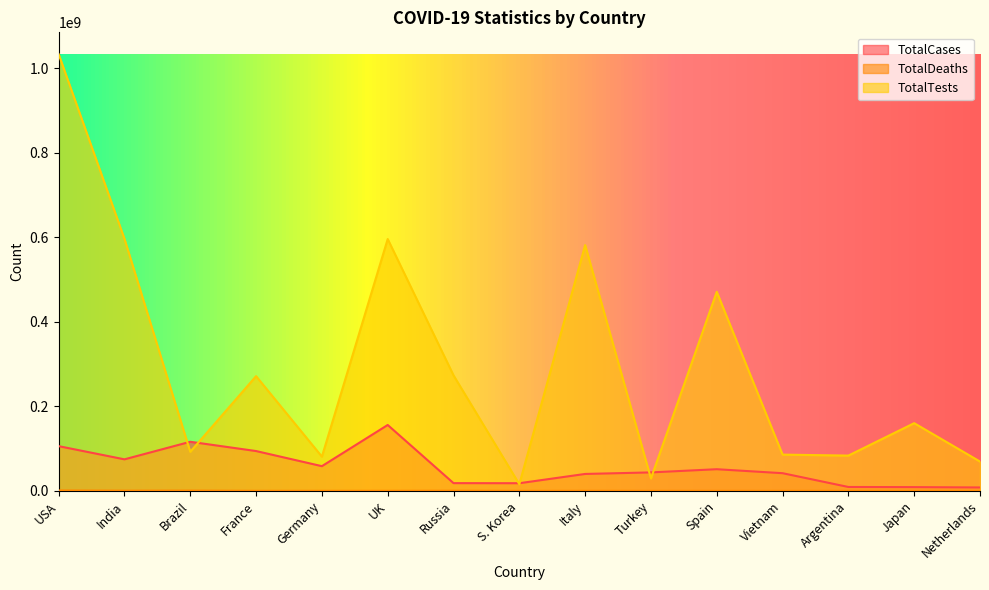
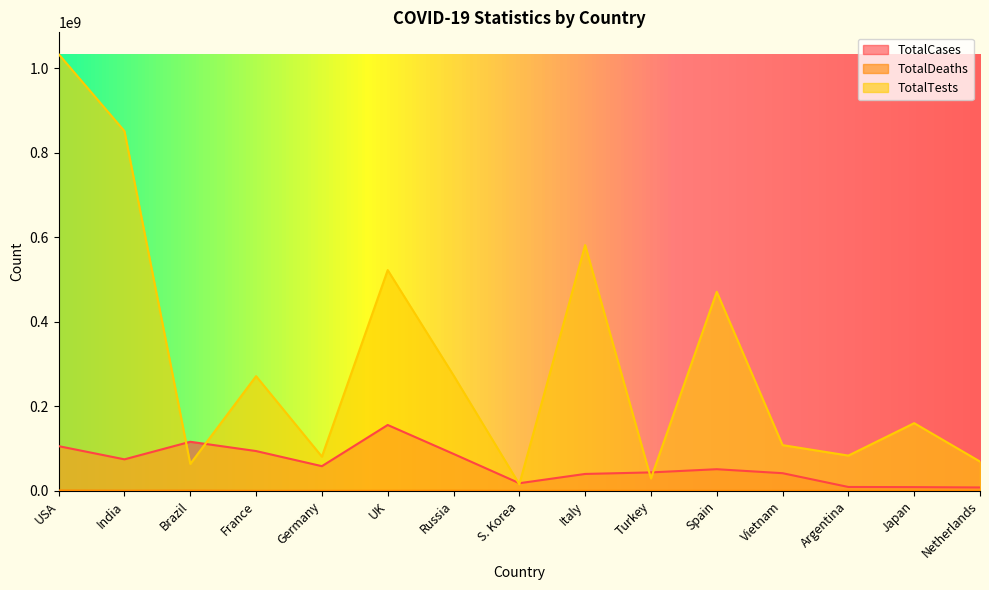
TotalTests, India: 600000000 -> 850000000
TotalTests, Brazil: 90000000 -> 60000000
TotalTests, UK: 600000000 -> 520000000
TotalCases, Russia: 20000000 -> 90000000
TotalTests, Vietnam: 90000000 -> 110000000
